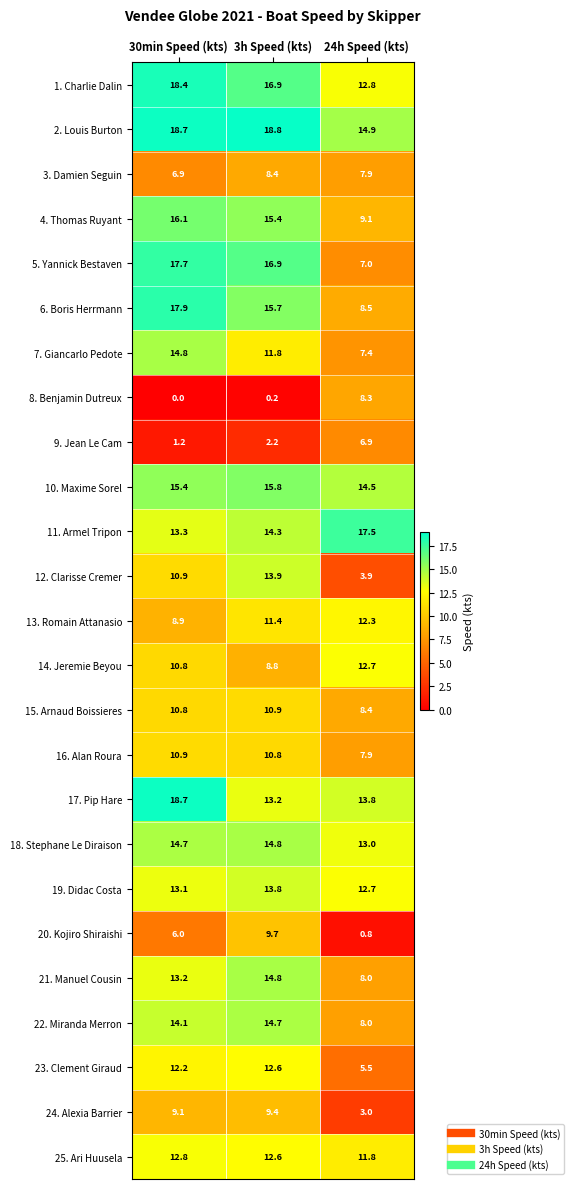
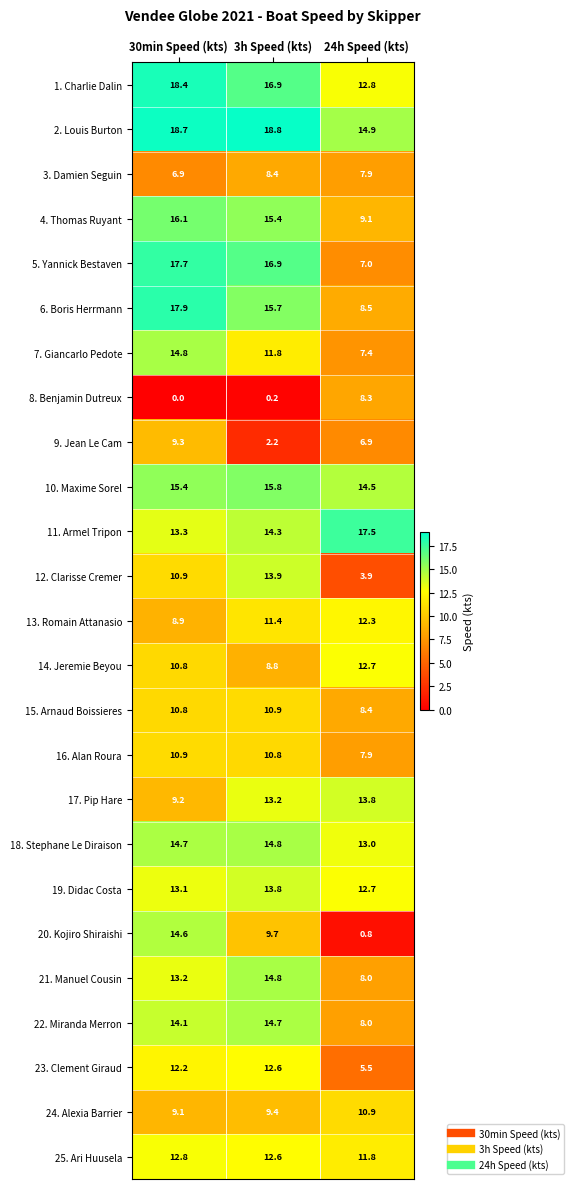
9. Jean Le Cam, 30min Speed (kts): 1.2 -> 9.3
17. Pip Hare, 30min Speed (kts): 18.7 -> 9.2
20. Kojiro Shiraishi, 30min Speed (kts): 6.0 -> 14.6
24. Alexia Barrier, 24h Speed (kts): 3.0 -> 10.9
